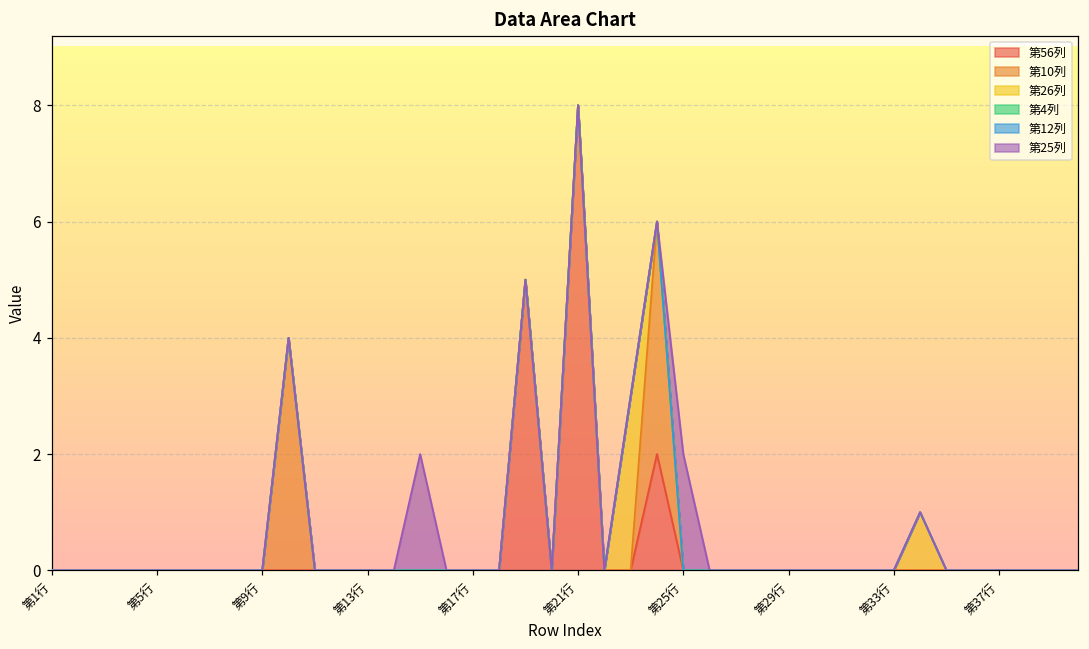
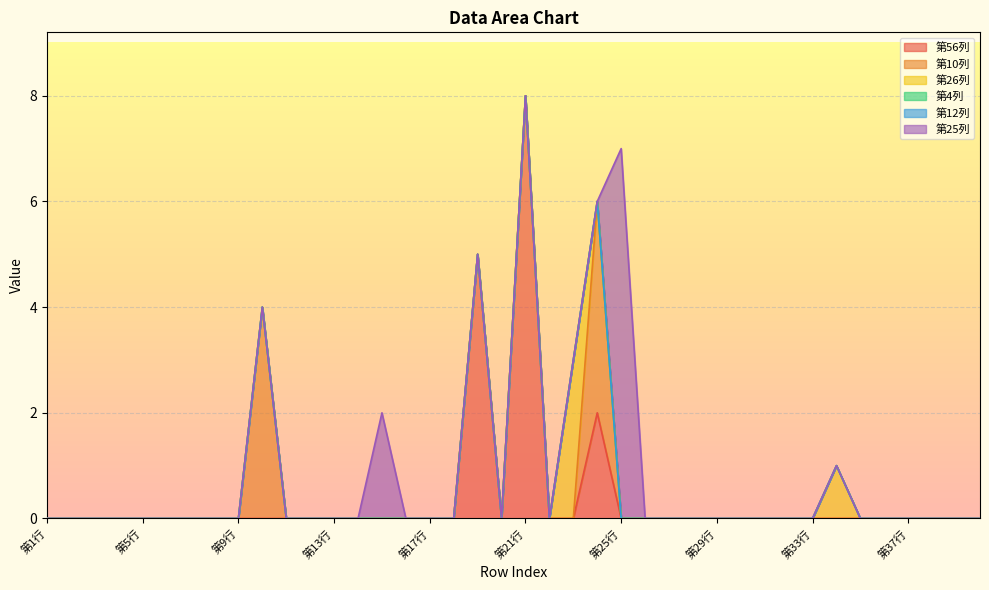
第25列, 第25行: 2 -> 7
